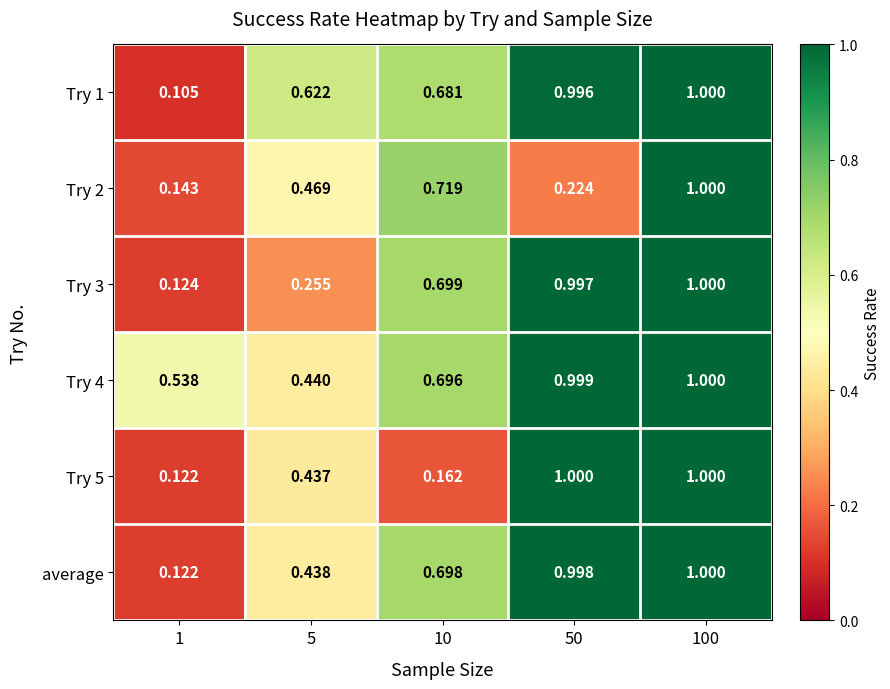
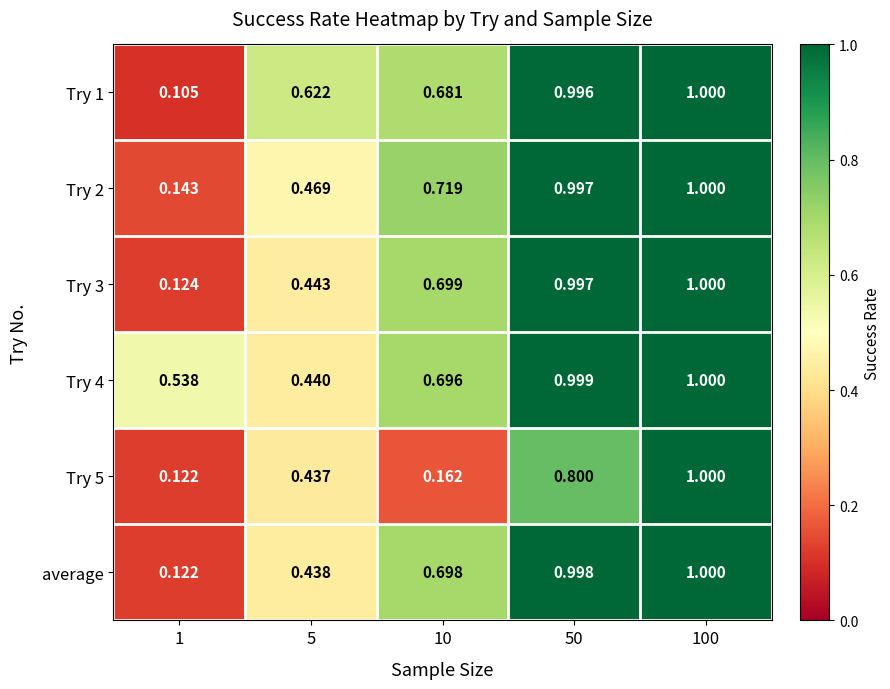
Try 2, 50: 0.224 -> 0.997
Try 3, 5: 0.255 -> 0.443
Try 5, 50: 1.000 -> 0.800
